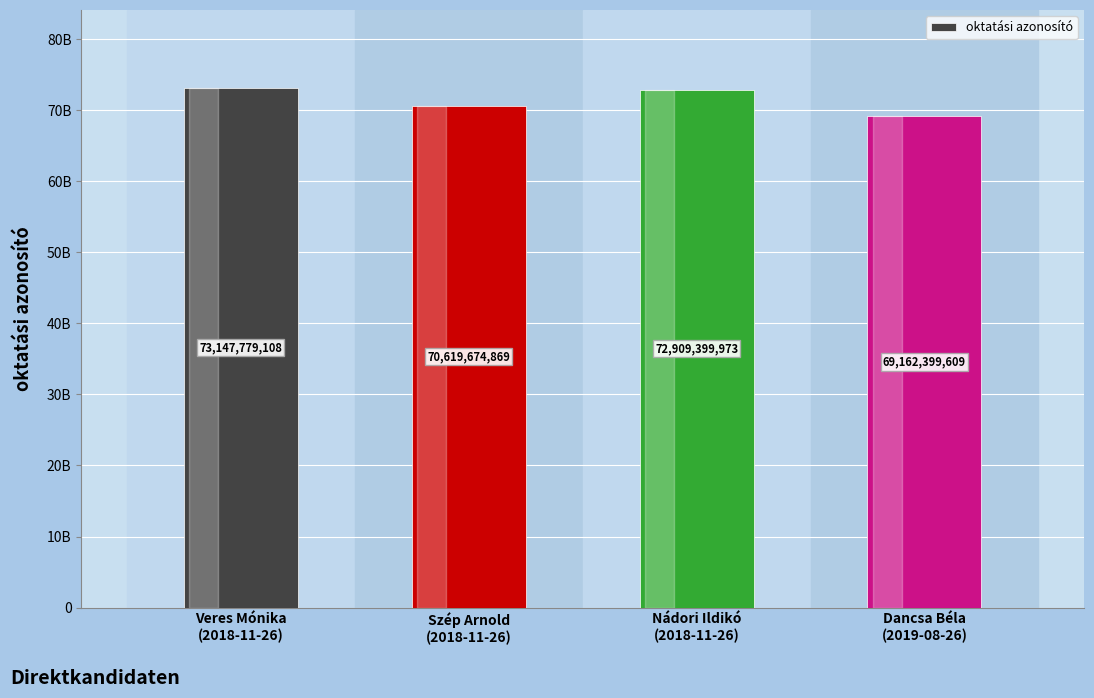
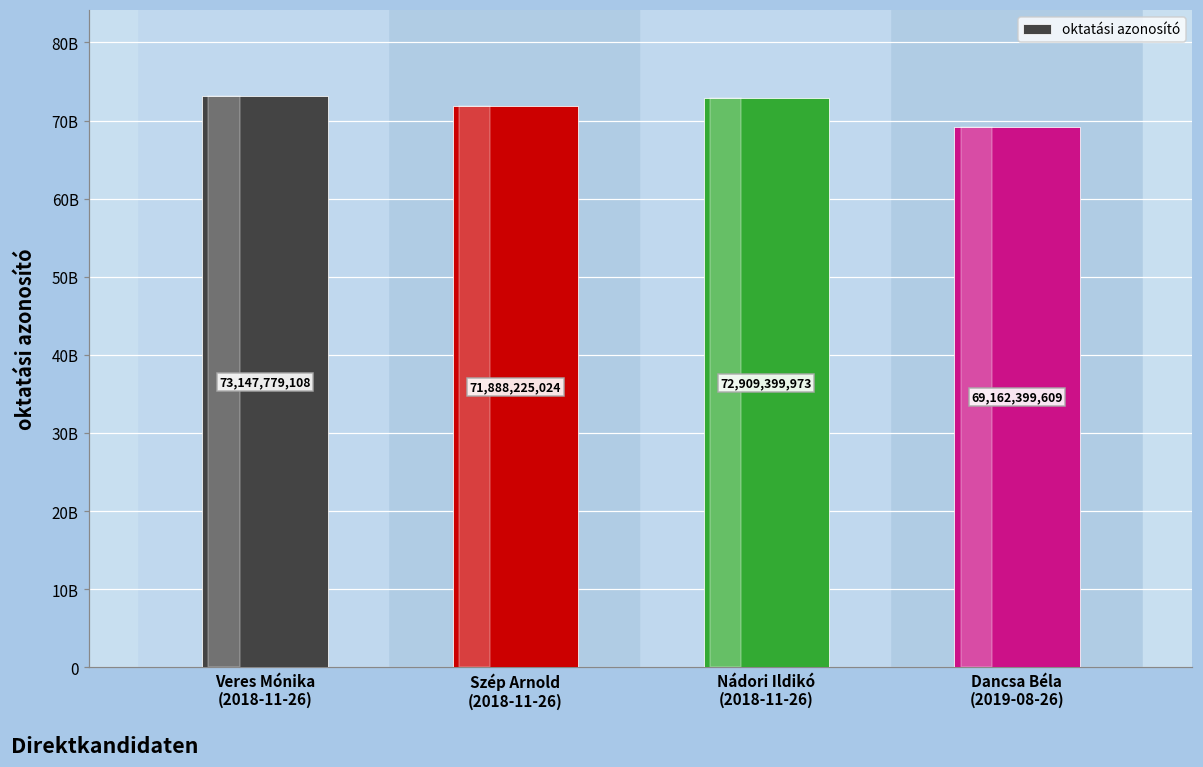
Szép Arnold (2018-11-26): 70,619,674,869 -> 71,888,225,024
